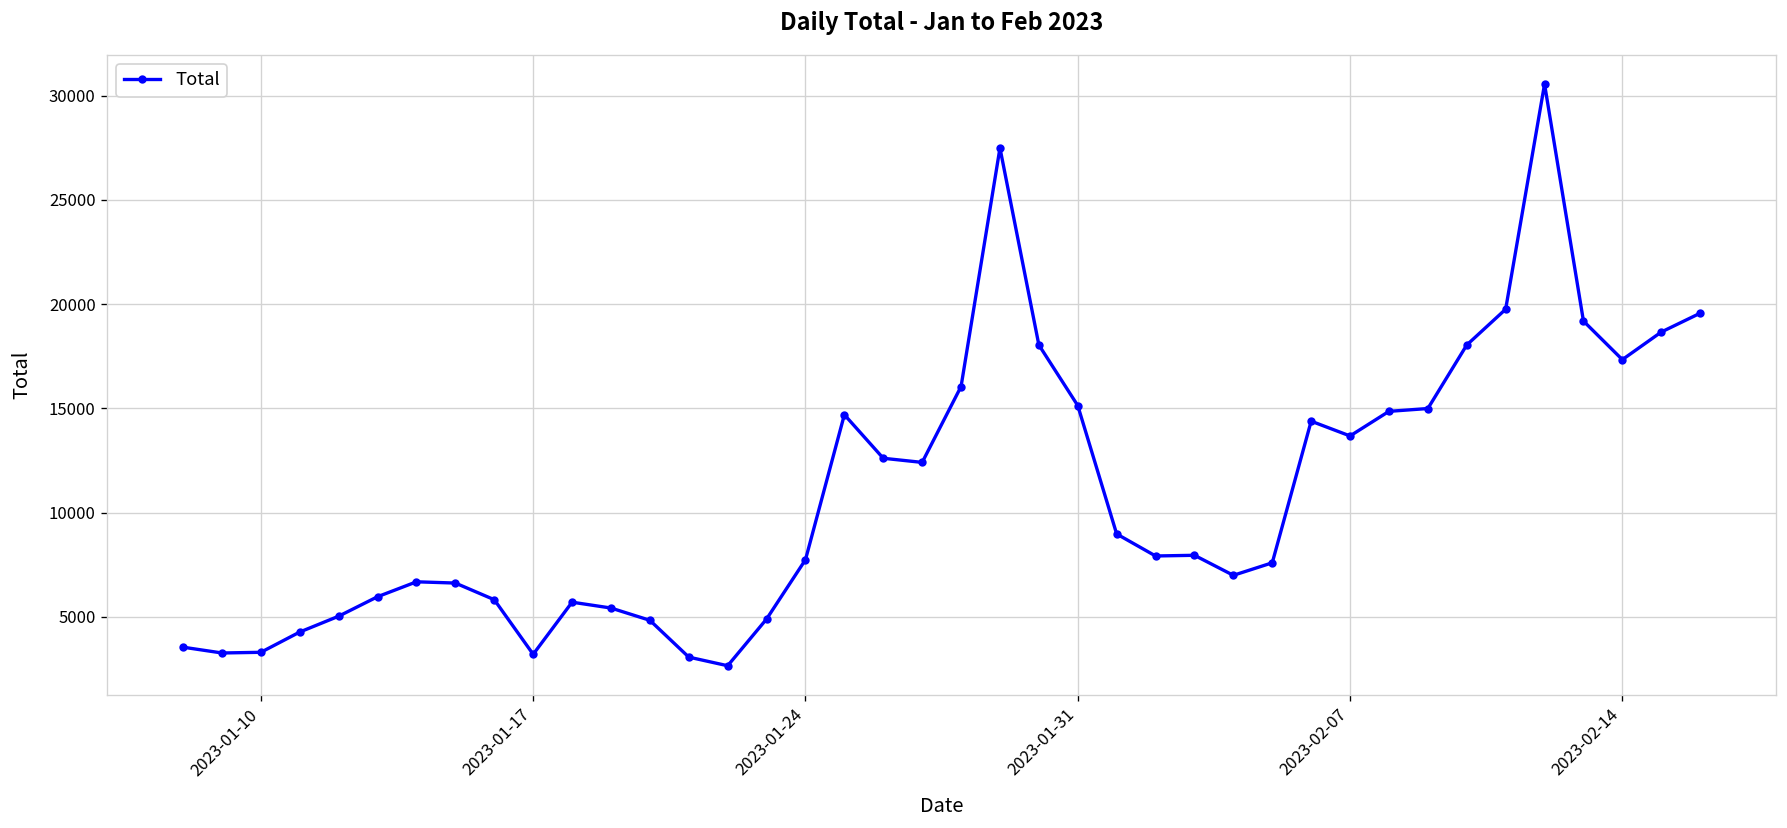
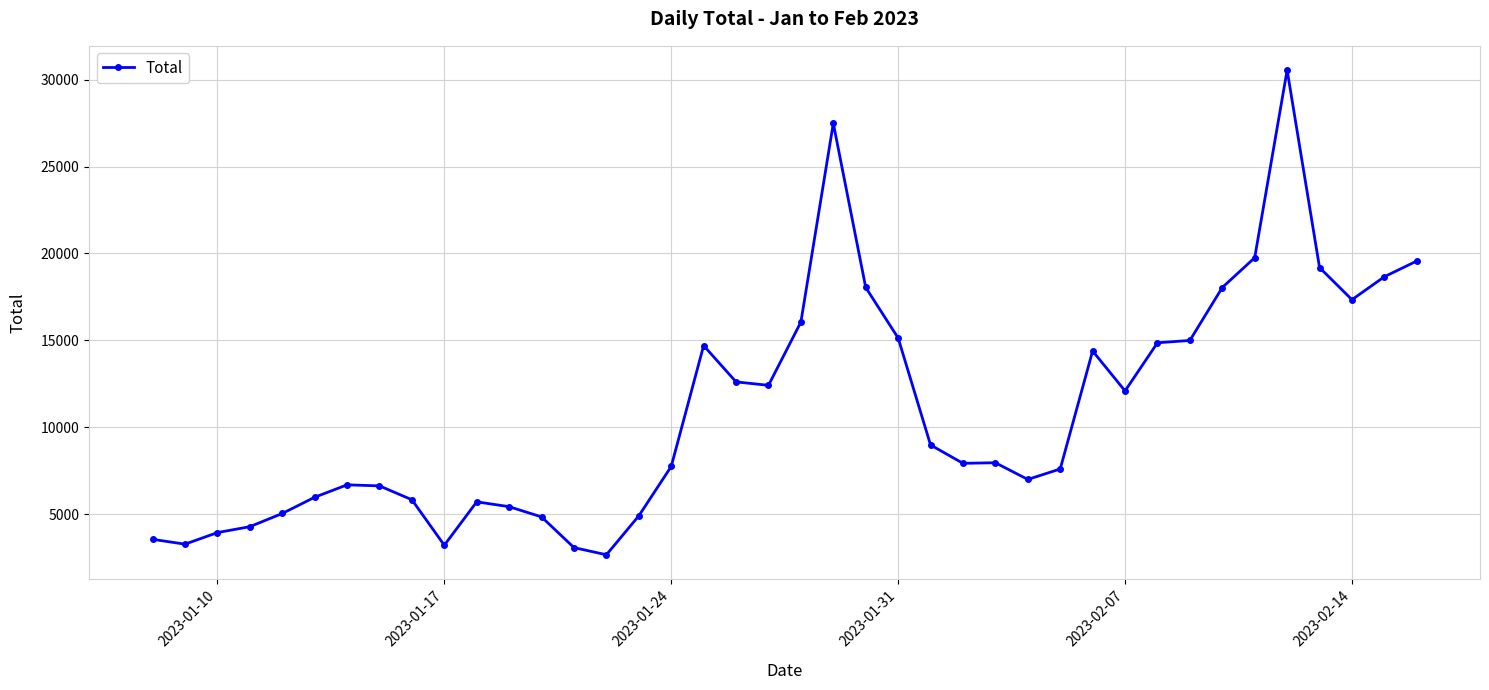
2023-01-10: 3300 -> 3900
2023-02-07: 13700 -> 12100
